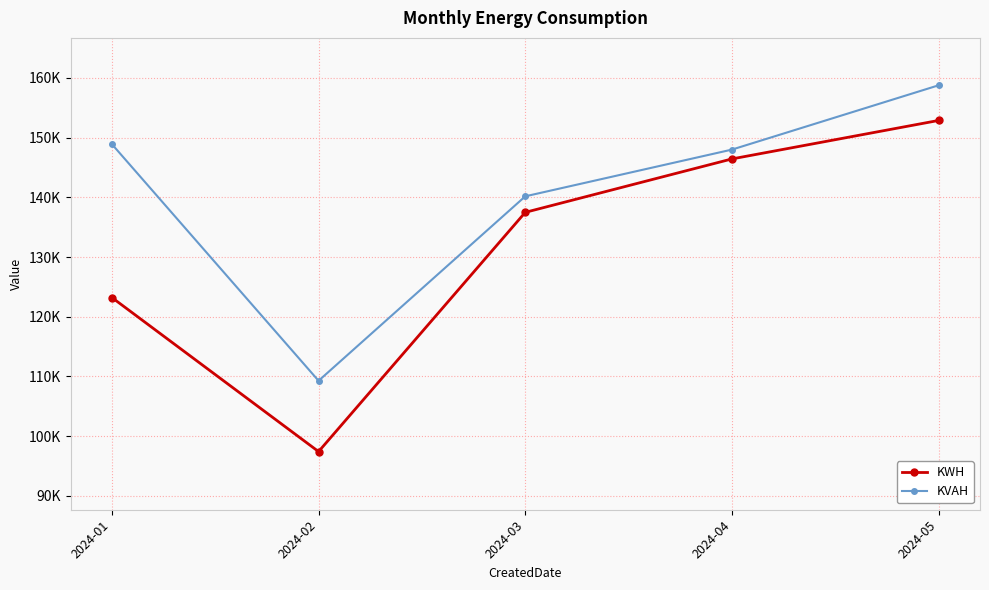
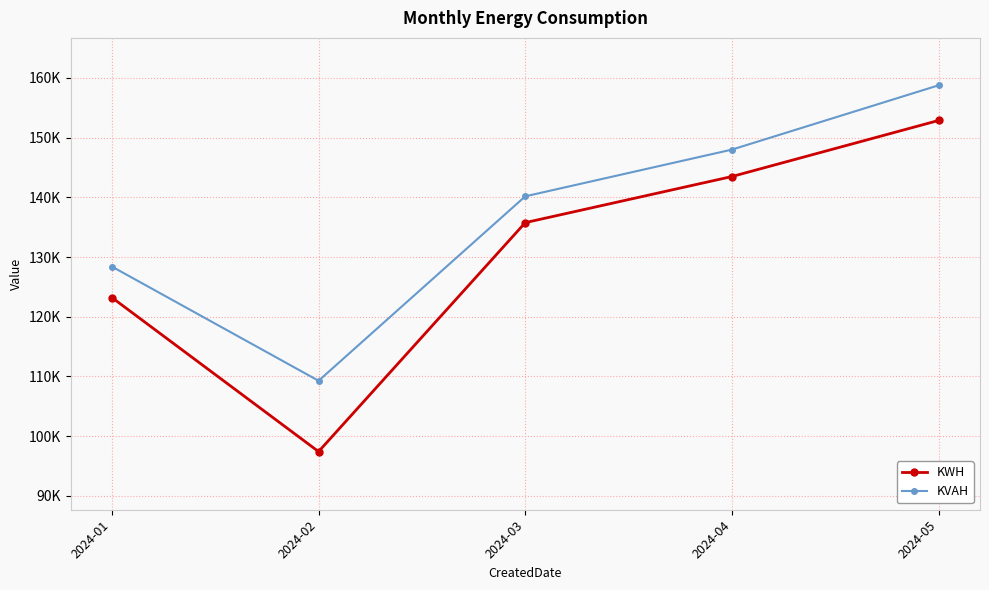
KVAH, 2024-01: 149000 -> 128000
KWH, 2024-03: 137000 -> 136000
KWH, 2024-04: 146000 -> 143000
